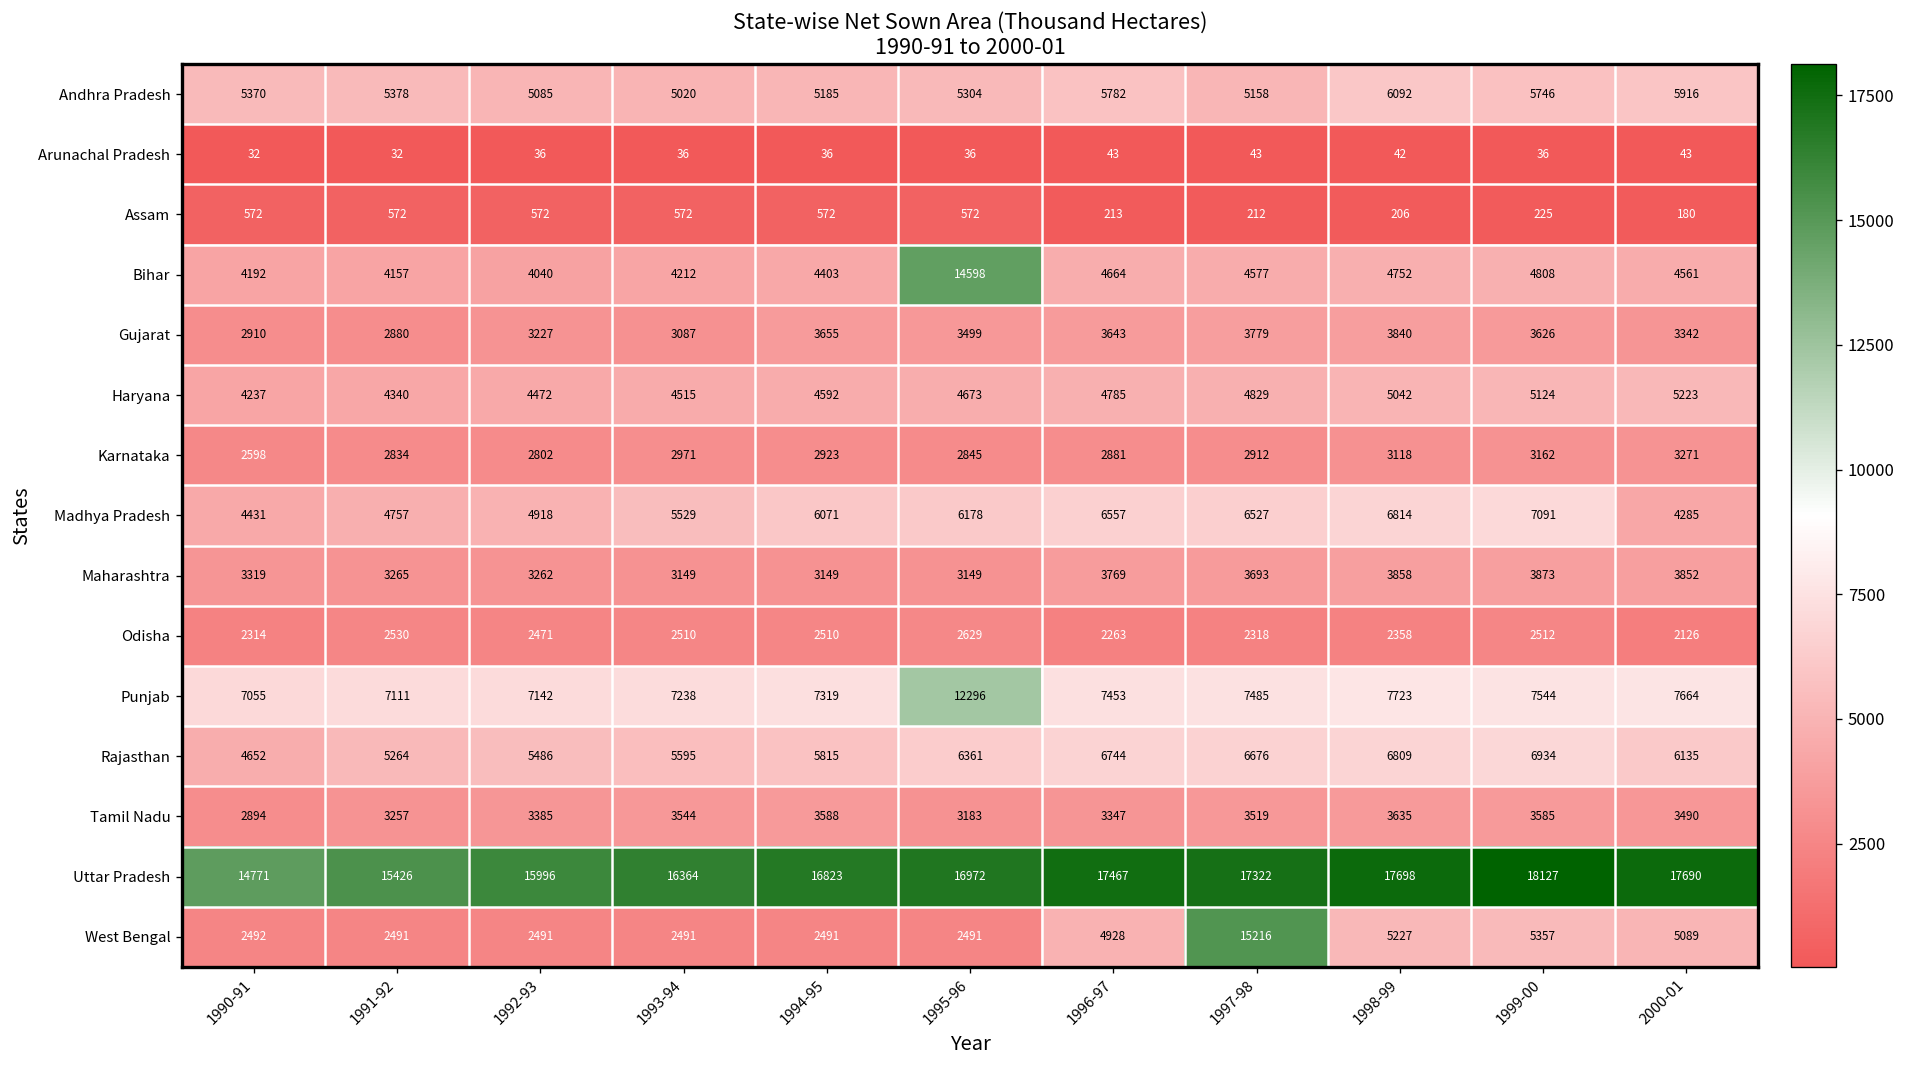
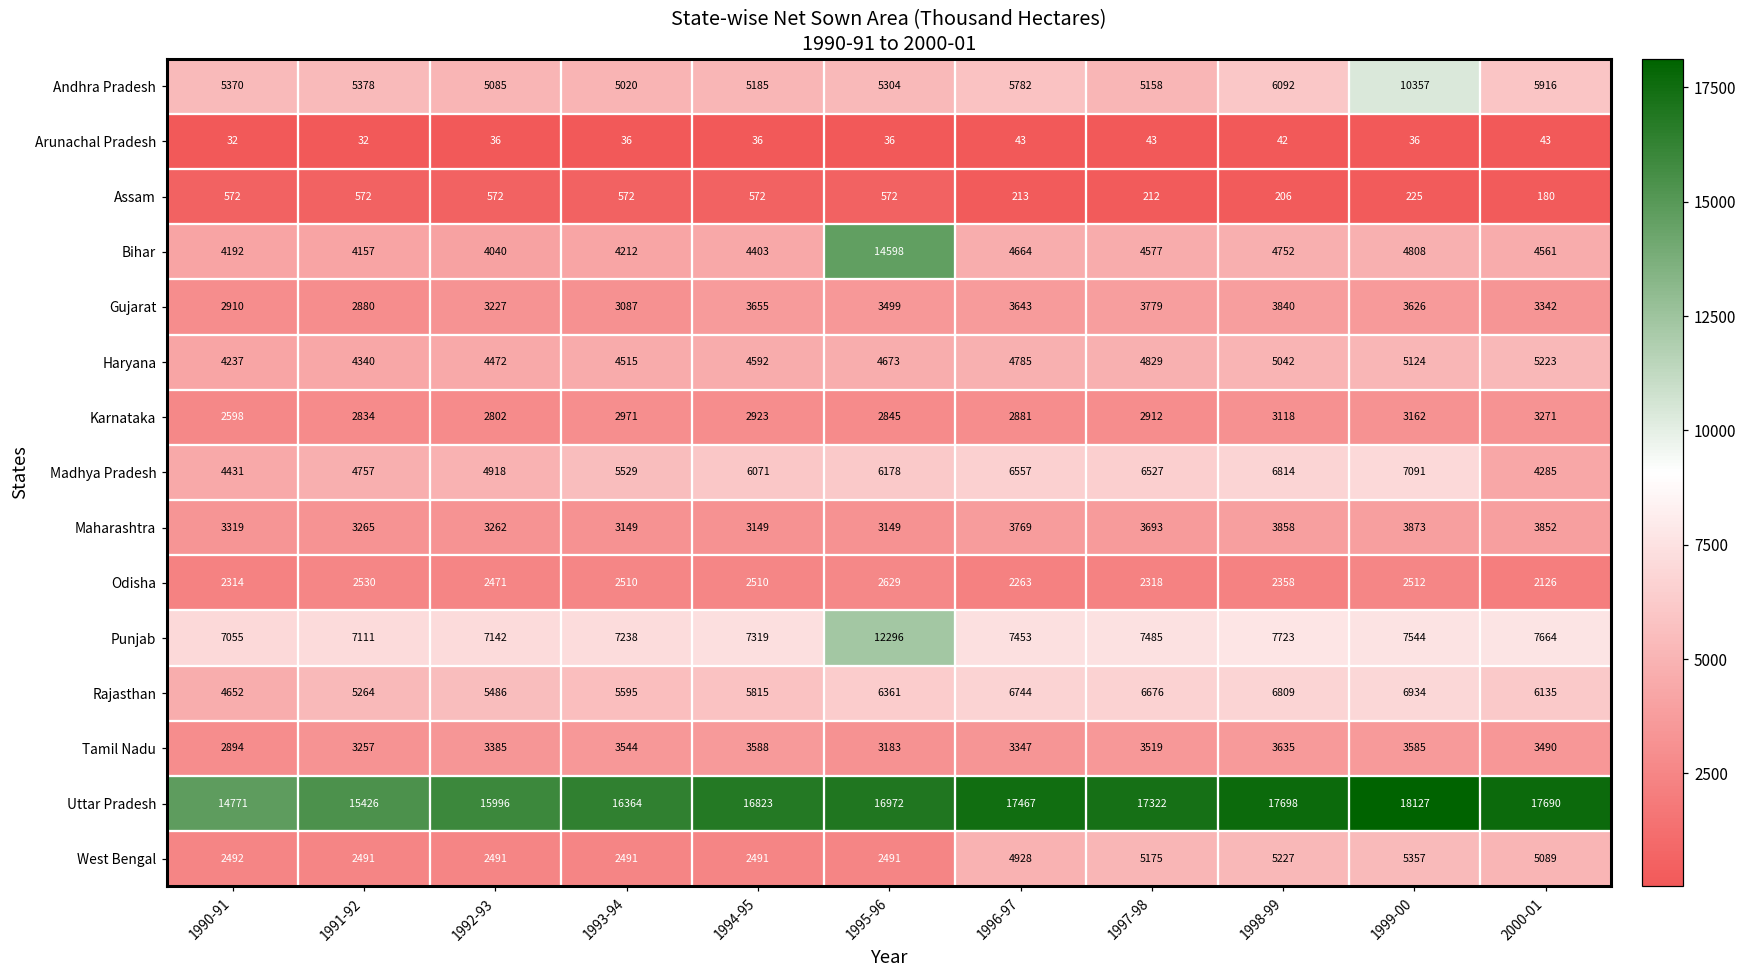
Andhra Pradesh, 1999-00: 5746 -> 10357
West Bengal, 1997-98: 15216 -> 5175
